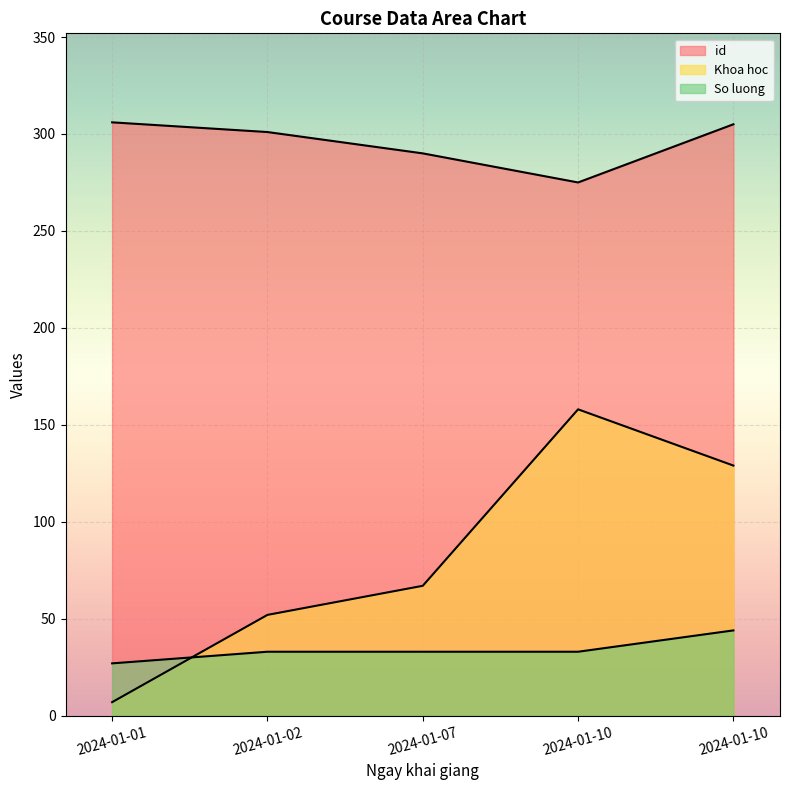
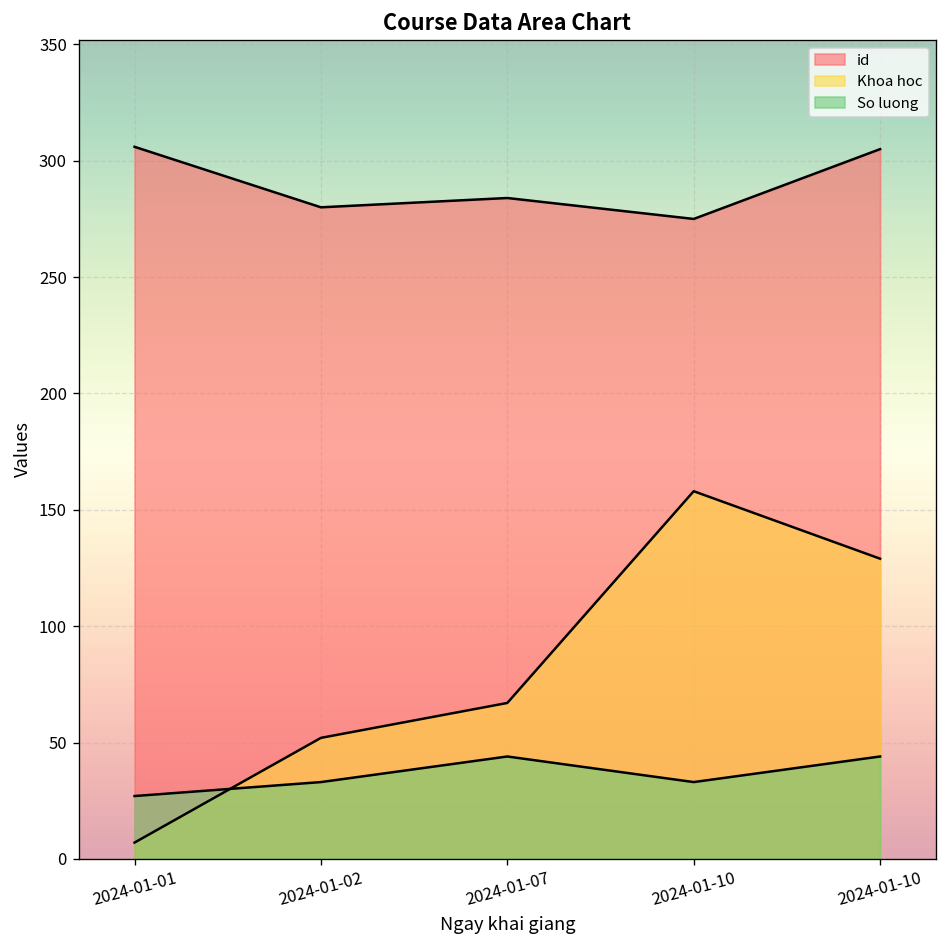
id, 2024-01-02: 301 -> 280
id, 2024-01-07: 290 -> 284
So luong, 2024-01-07: 33 -> 44
